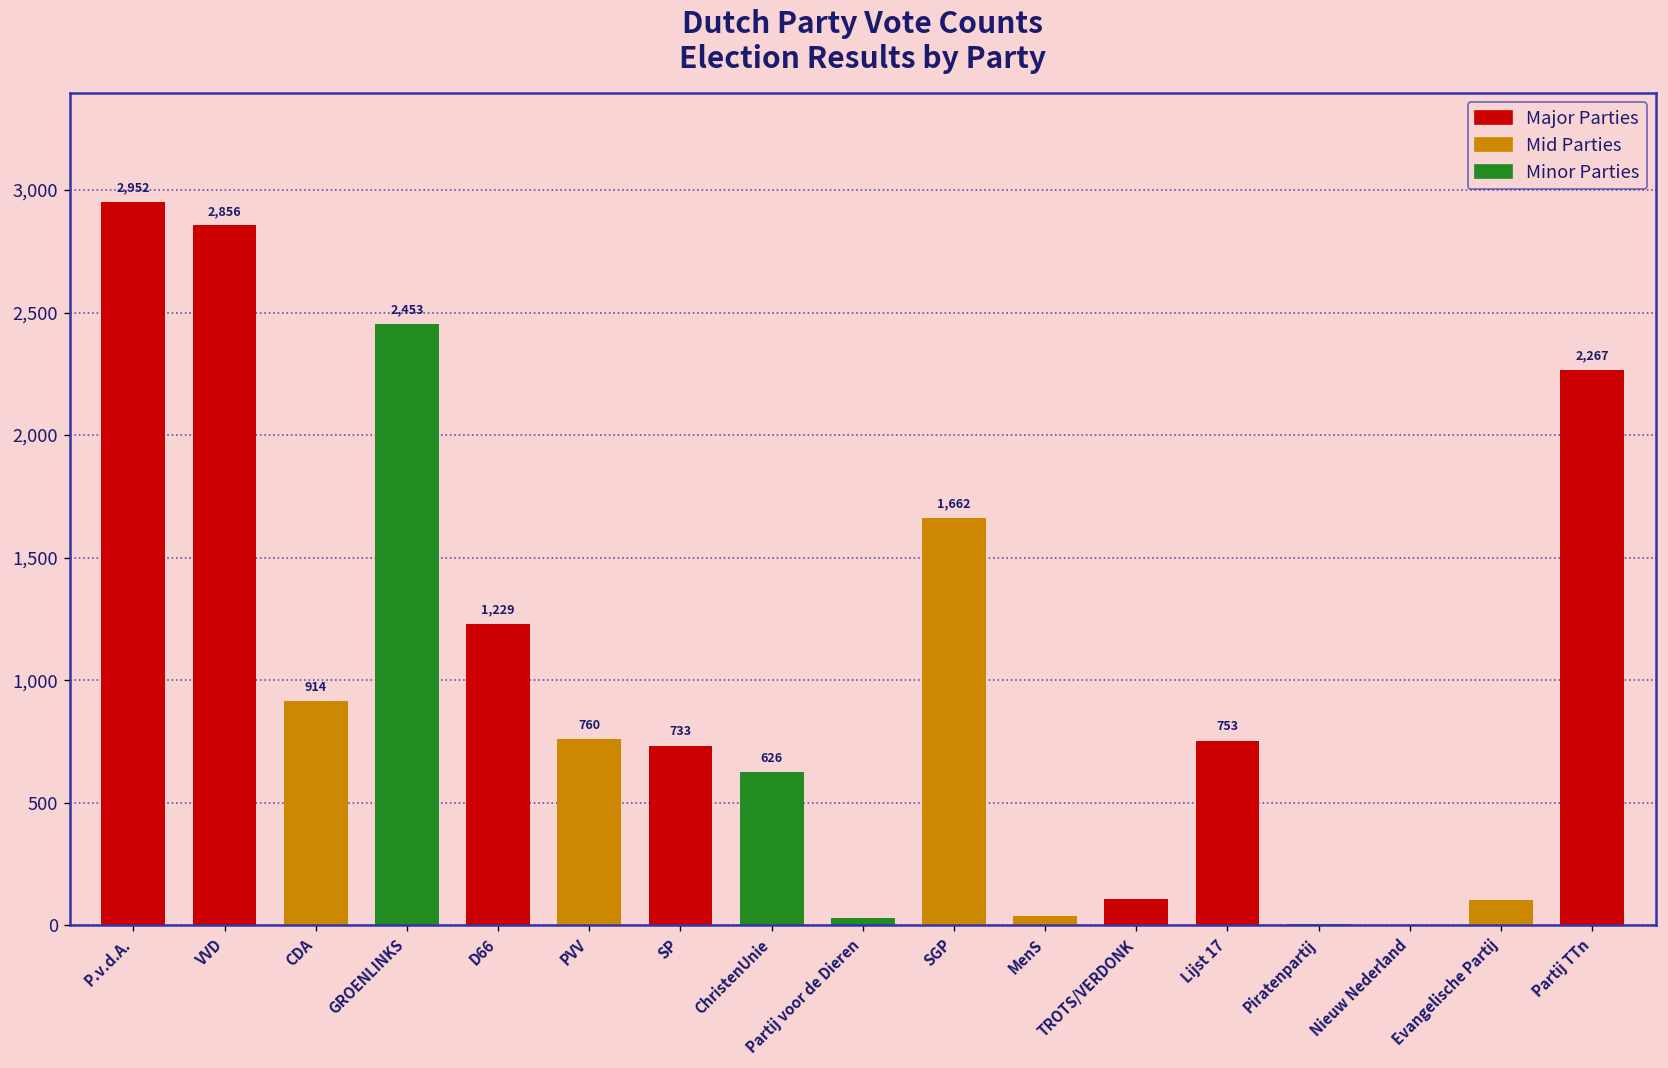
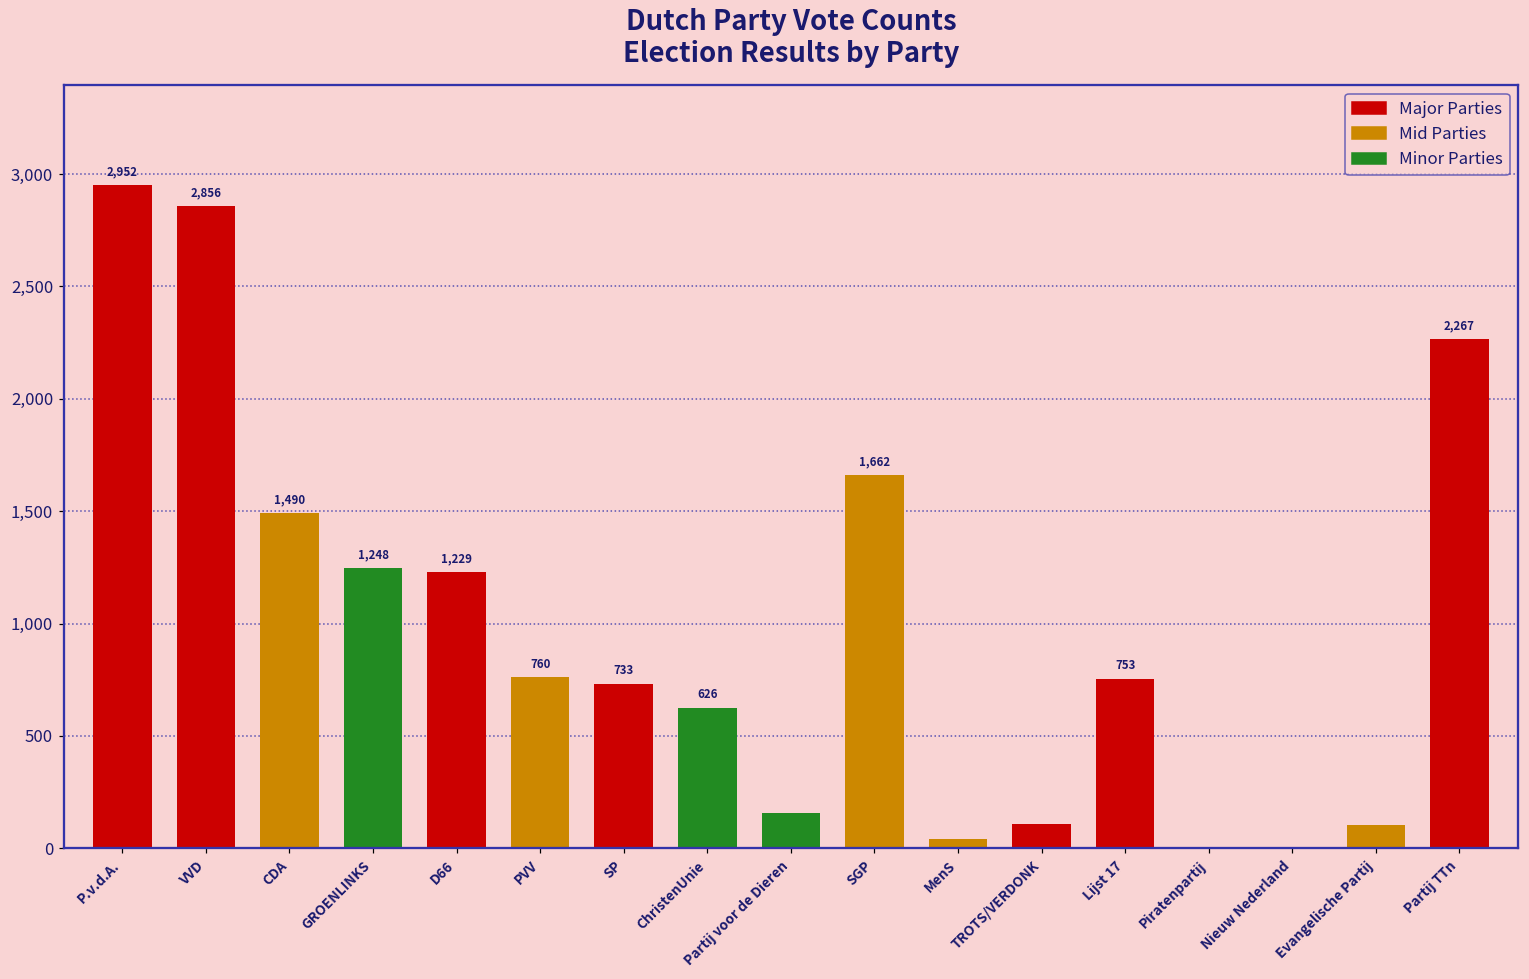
CDA: 914 -> 1,490
GROENLINKS: 2,453 -> 1,248
Partij voor de Dieren: 30 -> 160
